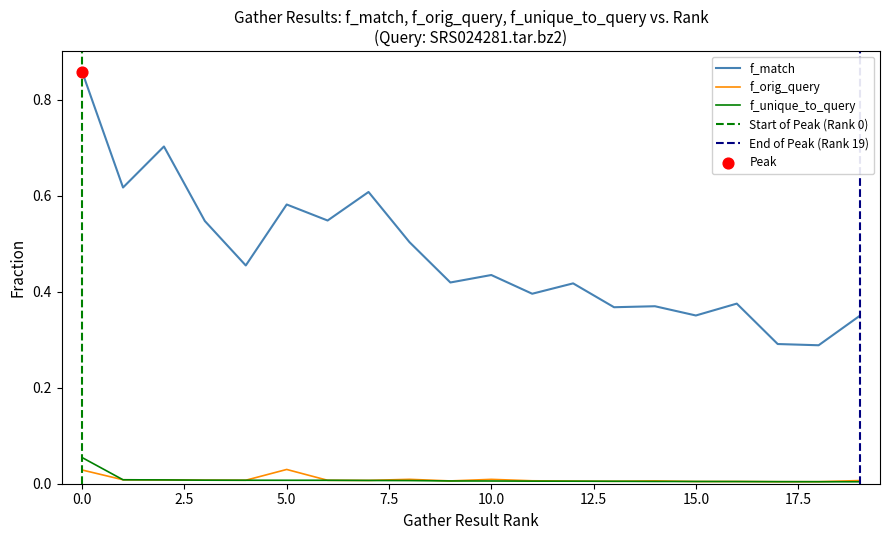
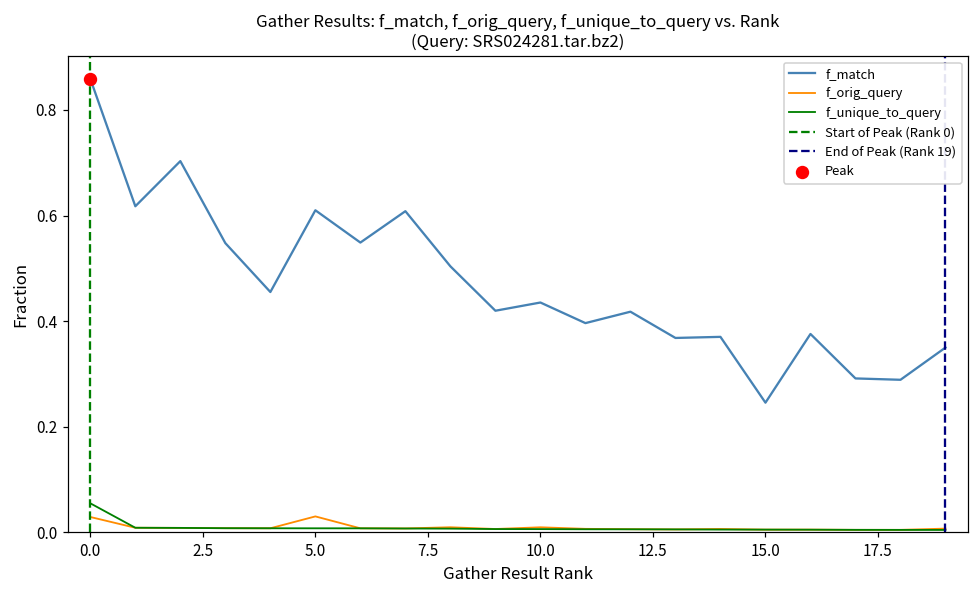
f_match, 5.0: 0.58 -> 0.61
f_match, 15.0: 0.35 -> 0.25
